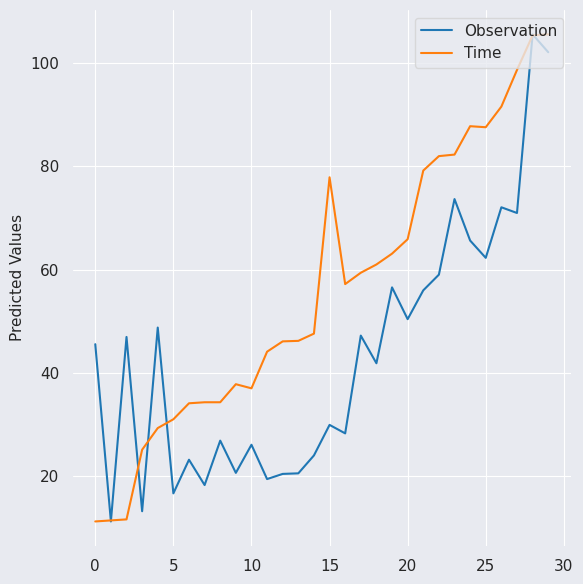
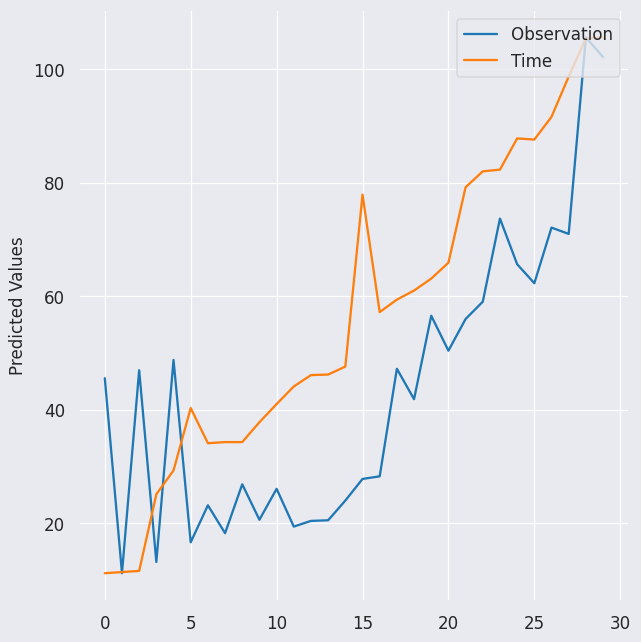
Time, 5: 31 -> 40
Time, 10: 37 -> 41
Observation, 15: 30 -> 28
